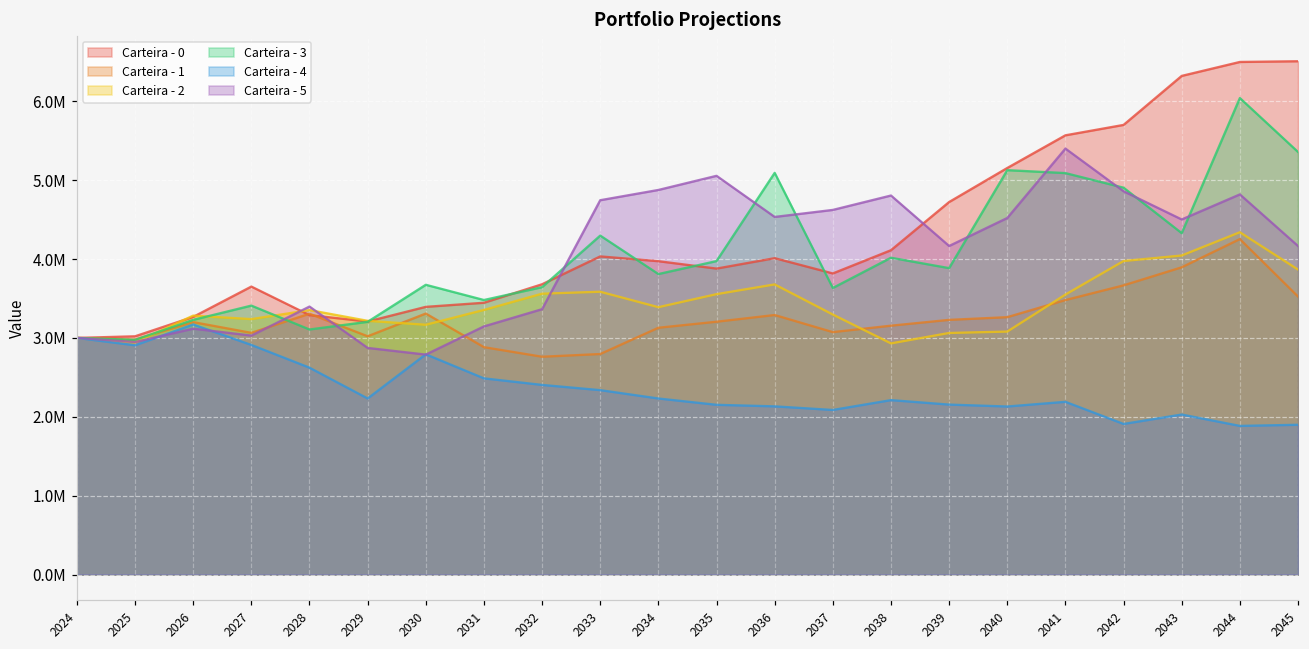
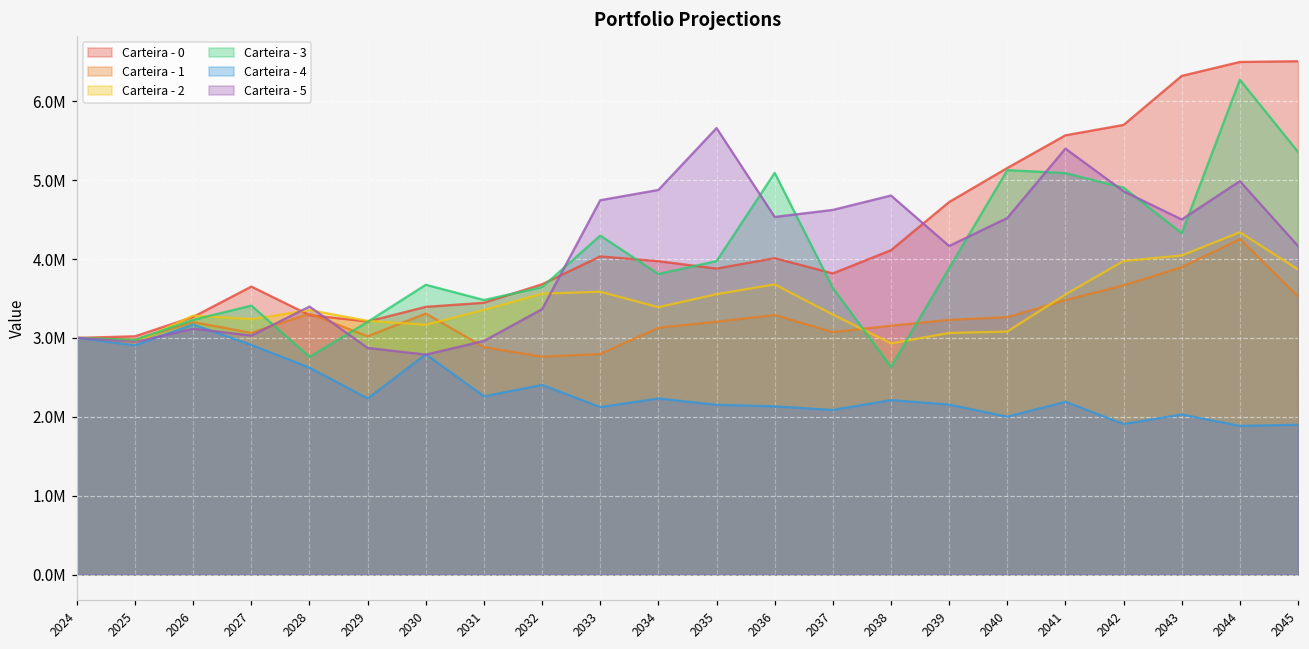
Carteira - 3, 2028: 3100000 -> 2800000
Carteira - 4, 2031: 2500000 -> 2300000
Carteira - 5, 2031: 3100000 -> 3000000
Carteira - 4, 2033: 2300000 -> 2100000
Carteira - 5, 2035: 5100000 -> 5700000
Carteira - 3, 2038: 4000000 -> 2600000
Carteira - 4, 2040: 2100000 -> 2000000
Carteira - 3, 2044: 6000000 -> 6300000
Carteira - 5, 2044: 4800000 -> 5000000
